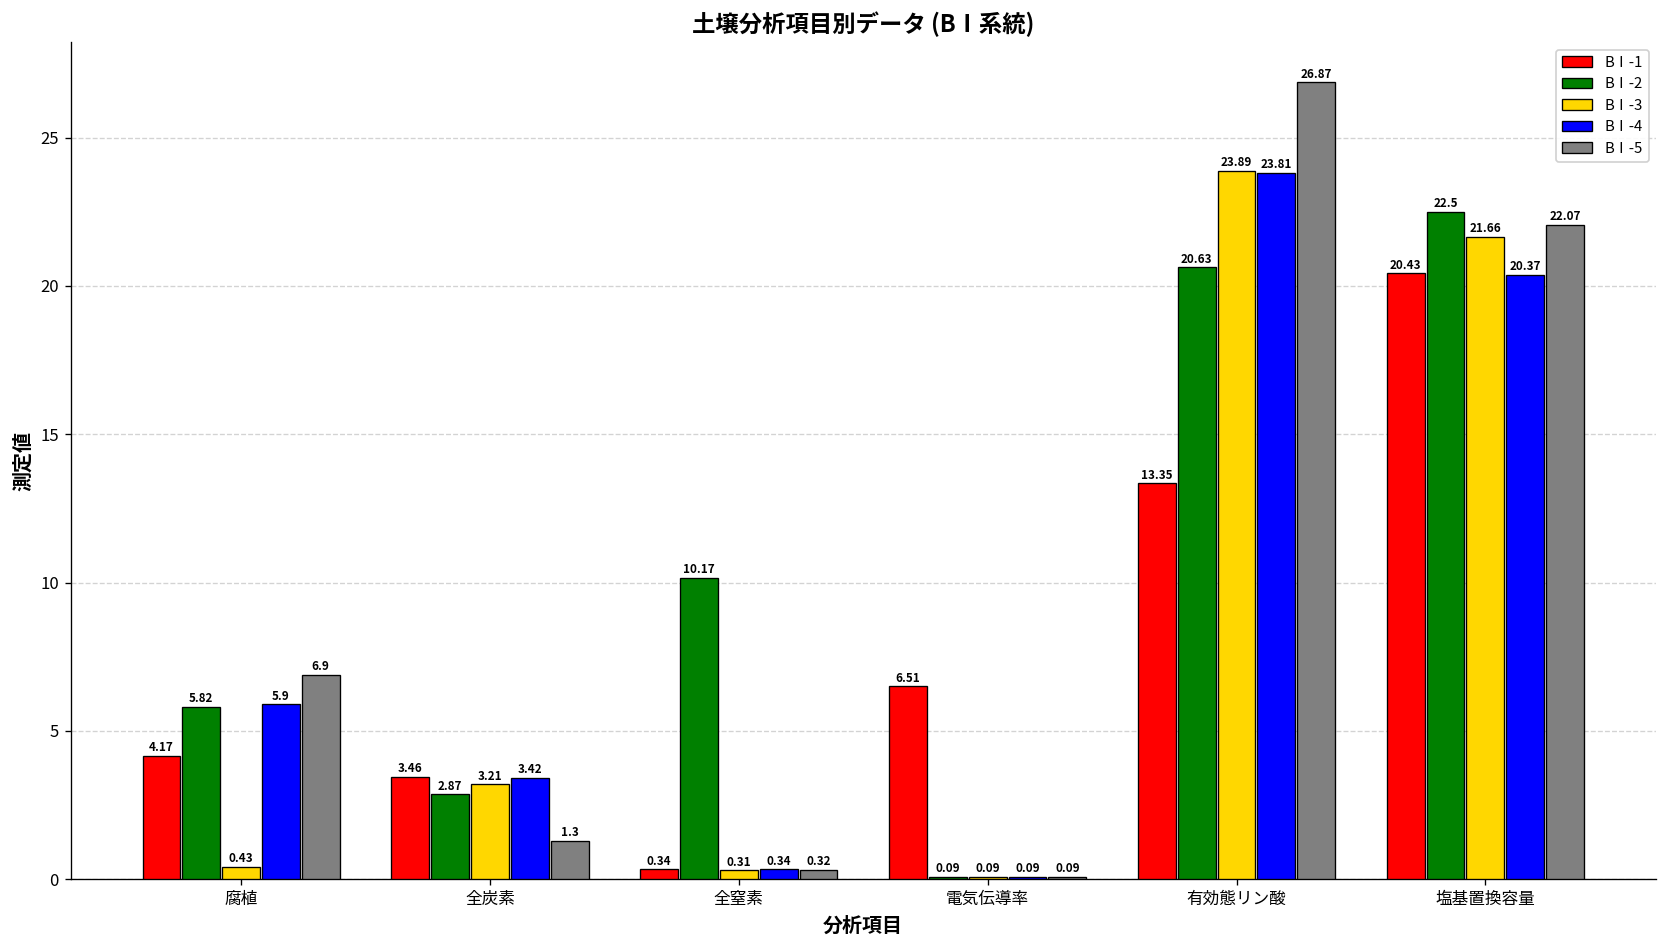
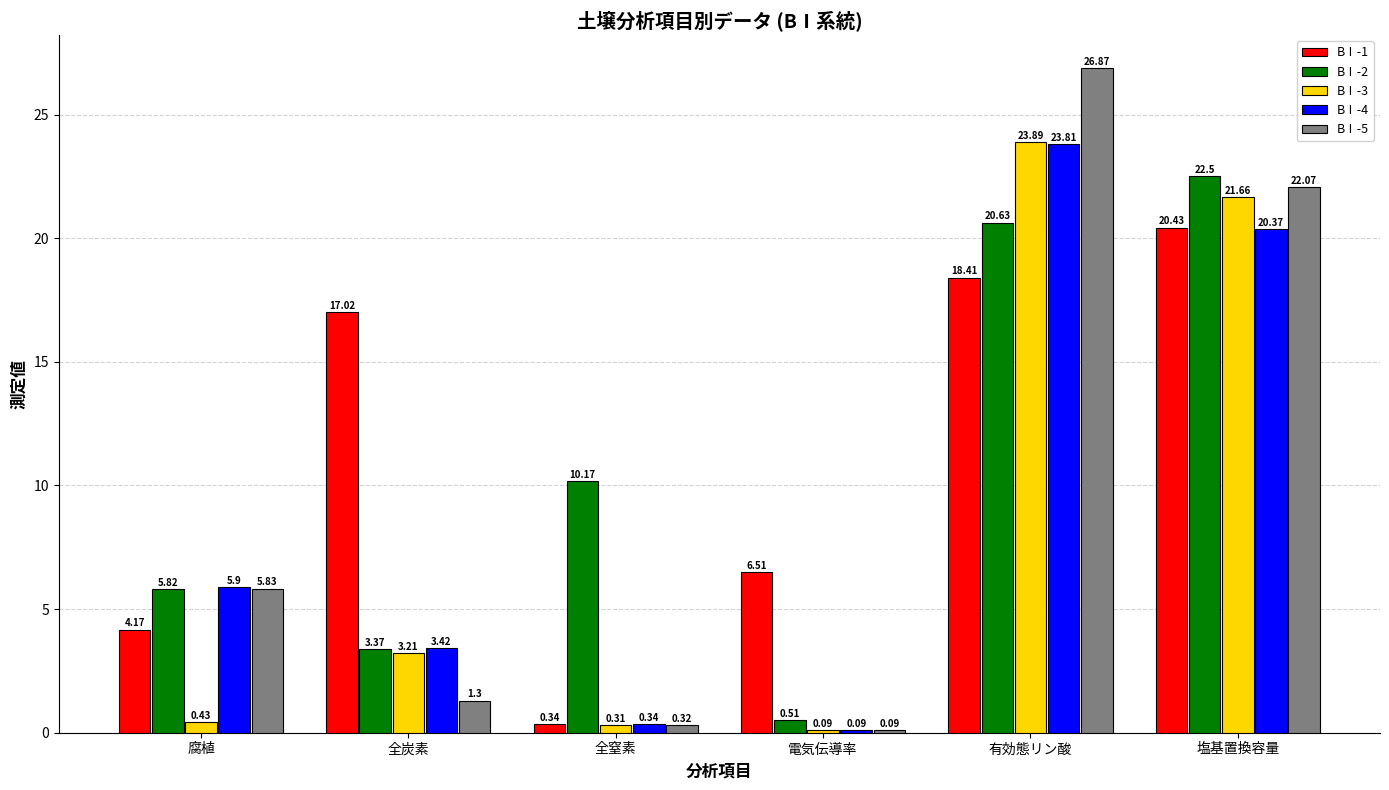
BⅠ-5, 腐植: 6.9 -> 5.83
BⅠ-1, 全炭素: 3.46 -> 17.02
BⅠ-2, 全炭素: 2.87 -> 3.37
BⅠ-2, 電気伝導率: 0.09 -> 0.51
BⅠ-1, 有効態リン酸: 13.35 -> 18.41
